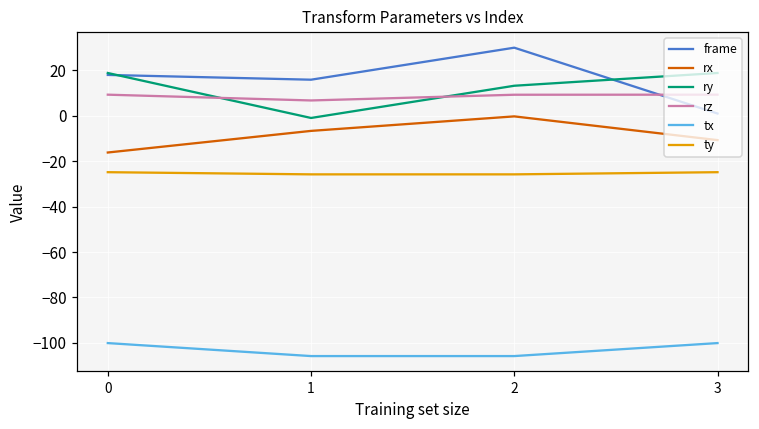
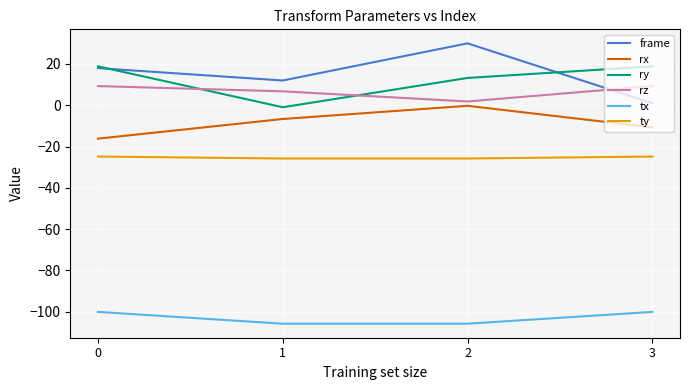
frame, 1: 16 -> 12
rz, 2: 9 -> 2
